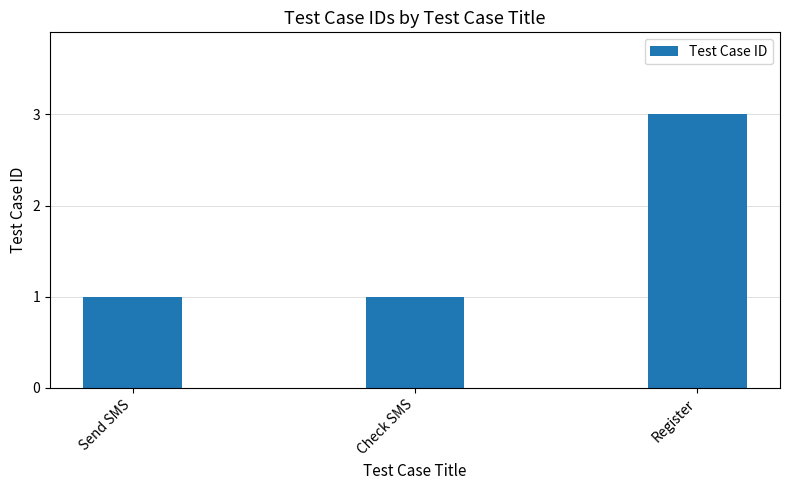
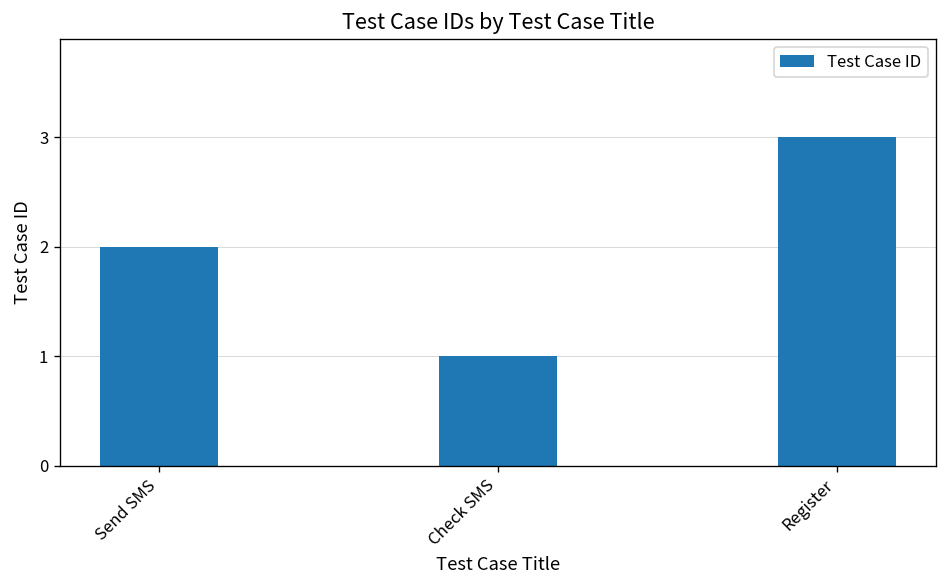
Send SMS: 1 -> 2
